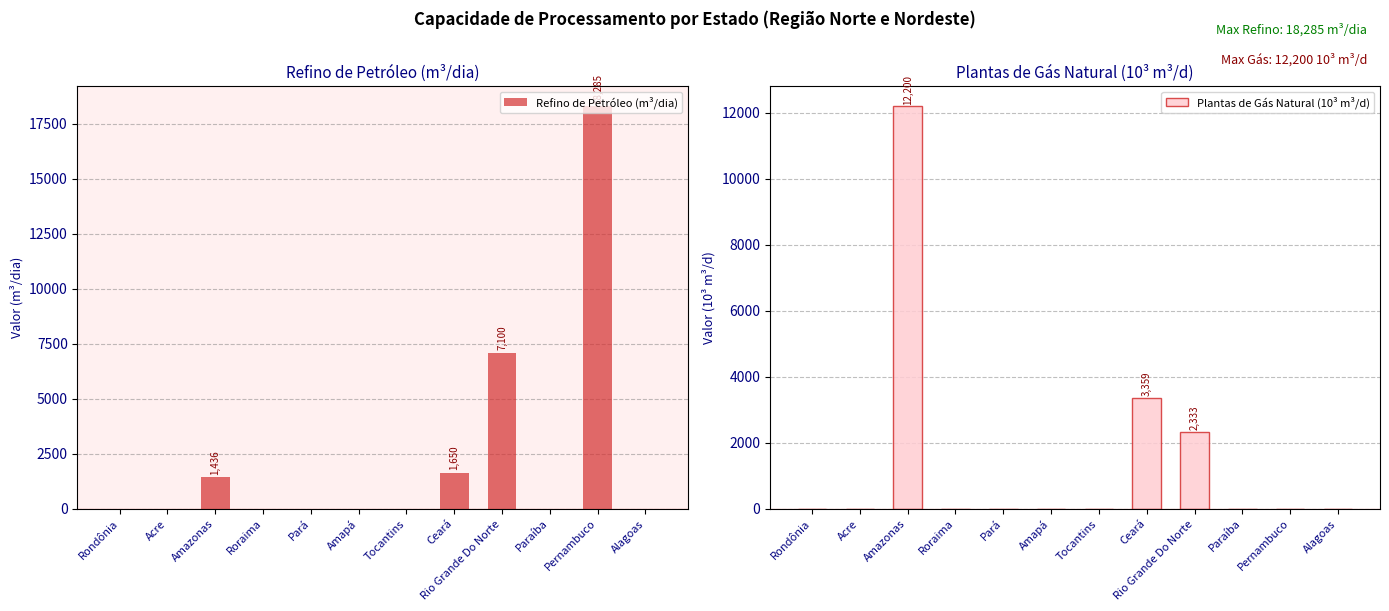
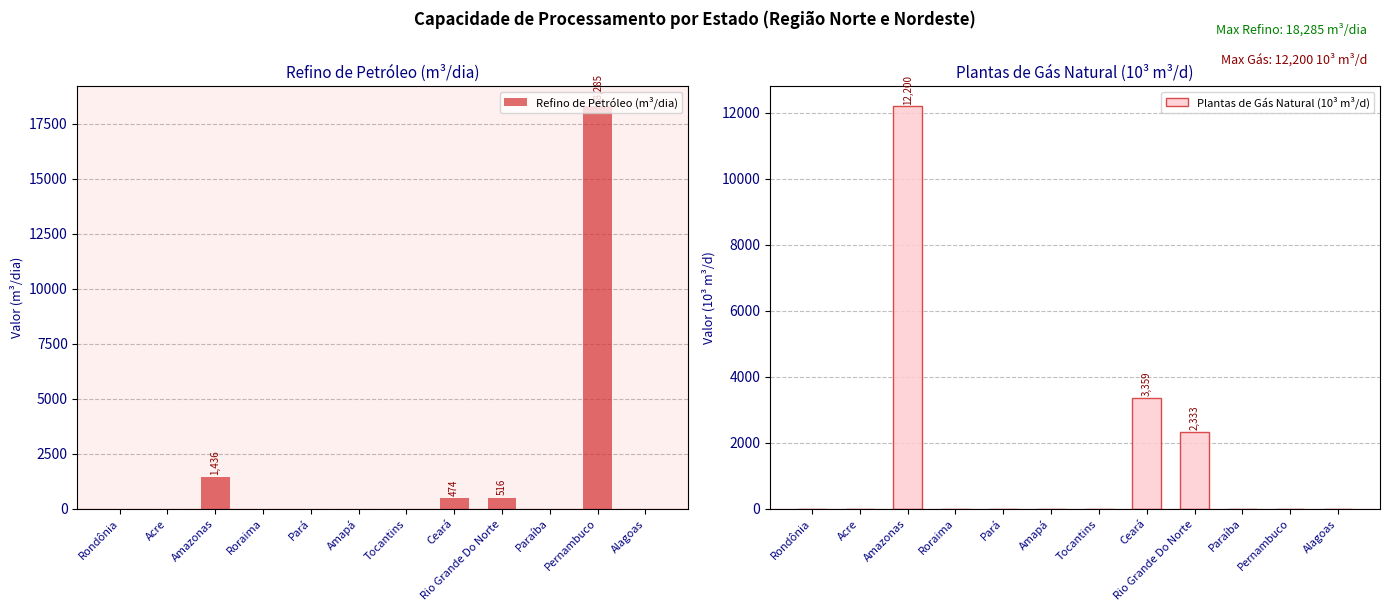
Refino de Petróleo (m³/dia), Ceará: 1,650 -> 474
Refino de Petróleo (m³/dia), Rio Grande Do Norte: 7,100 -> 516
